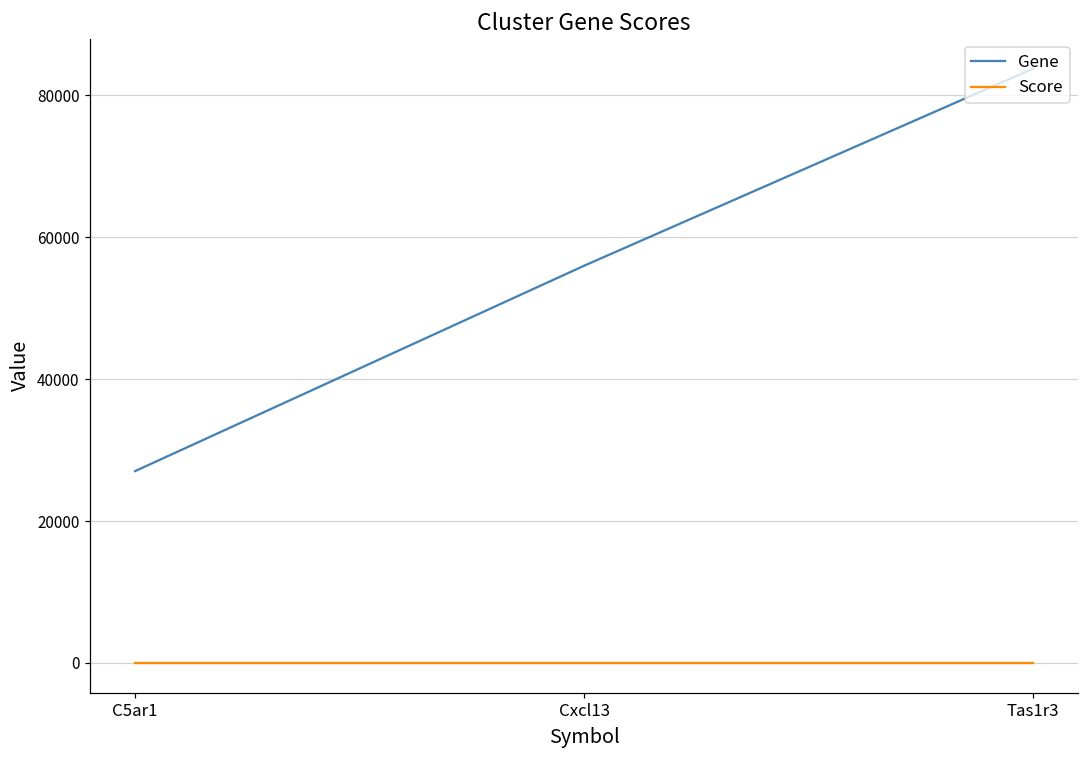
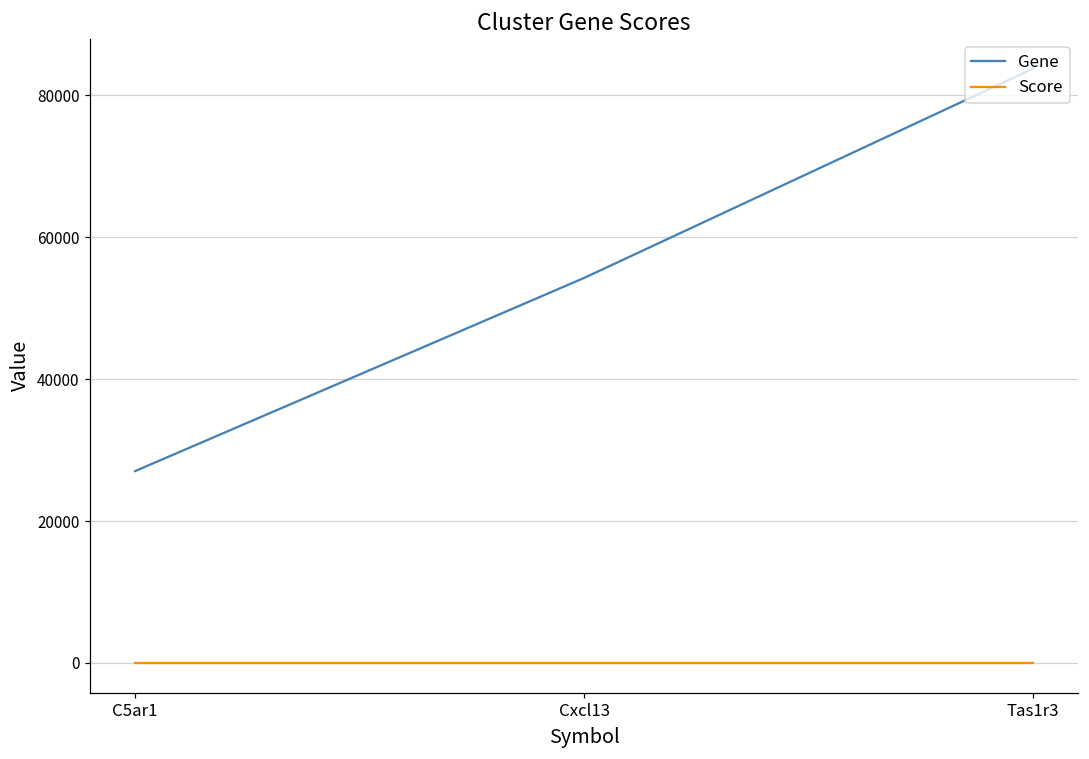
Gene, Cxcl13: 56000 -> 54000
